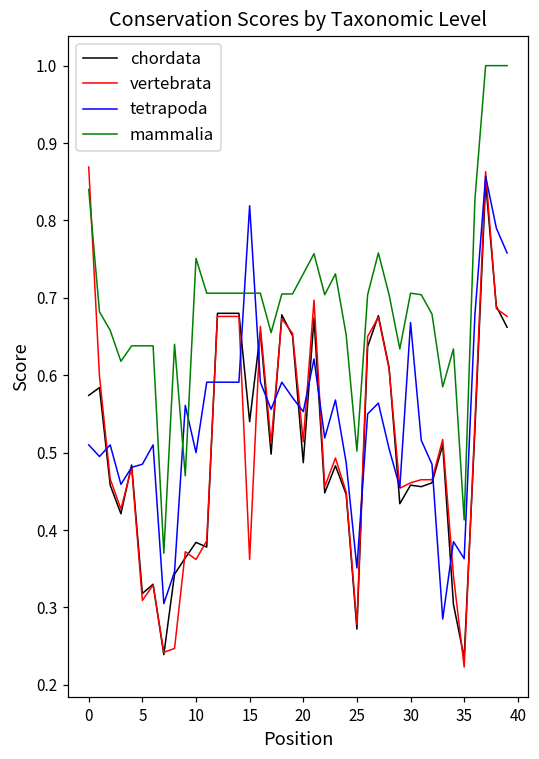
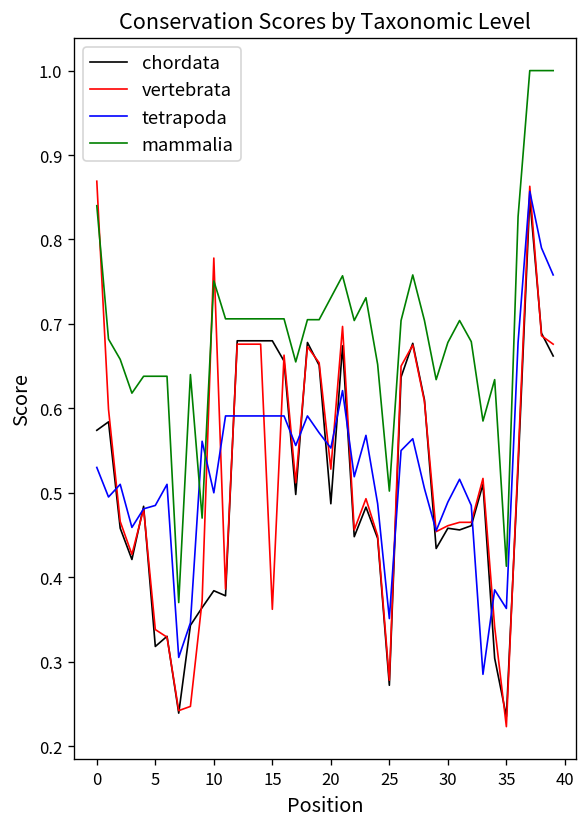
tetrapoda, 0: 0.51 -> 0.53
vertebrata, 5: 0.31 -> 0.34
vertebrata, 10: 0.36 -> 0.78
chordata, 15: 0.54 -> 0.68
tetrapoda, 15: 0.82 -> 0.59
vertebrata, 20: 0.51 -> 0.53
tetrapoda, 30: 0.67 -> 0.49
mammalia, 30: 0.71 -> 0.68
